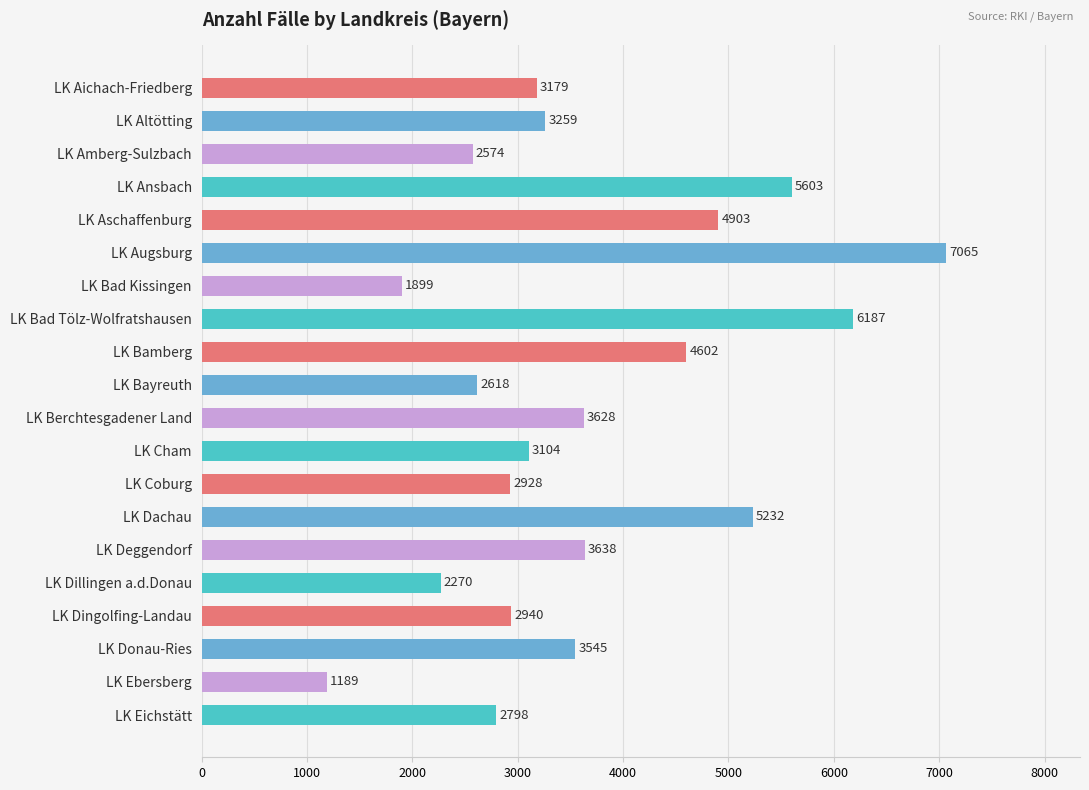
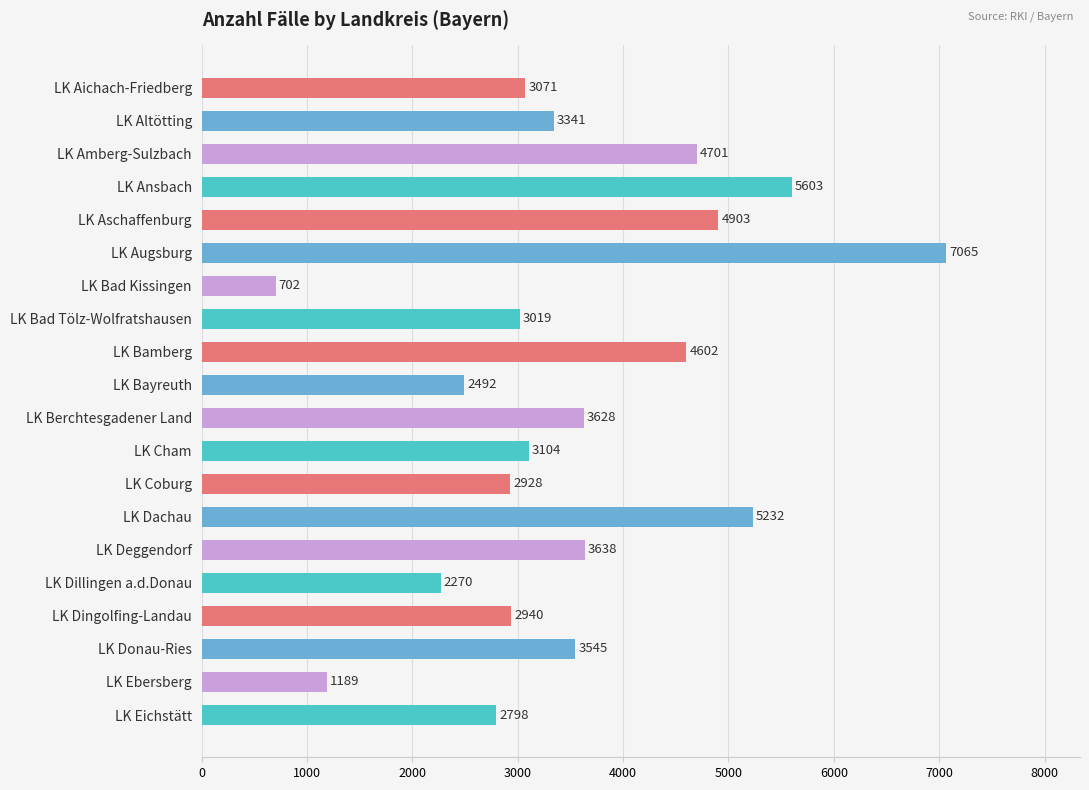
LK Aichach-Friedberg: 3179 -> 3071
LK Altötting: 3259 -> 3341
LK Amberg-Sulzbach: 2574 -> 4701
LK Bad Kissingen: 1899 -> 702
LK Bad Tölz-Wolfratshausen: 6187 -> 3019
LK Bayreuth: 2618 -> 2492
